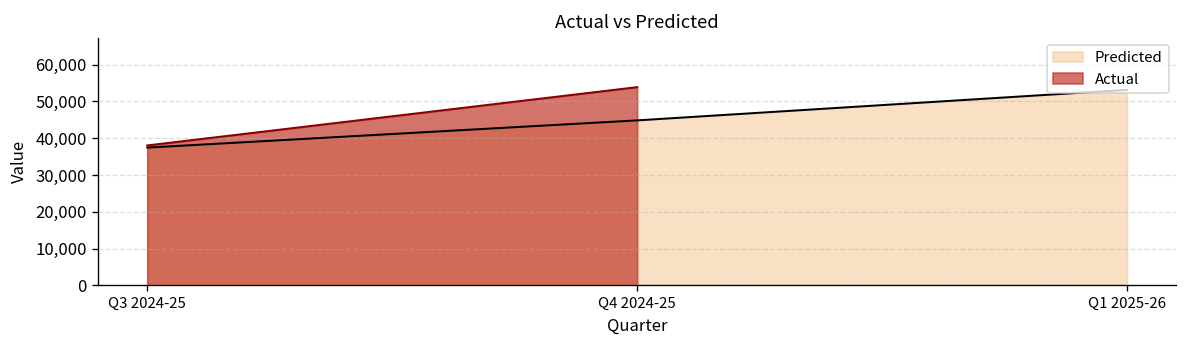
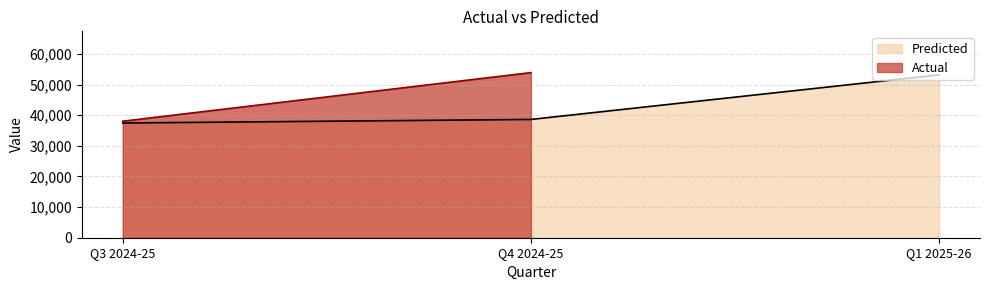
Predicted, Q4 2024-25: 45,000 -> 39,000
